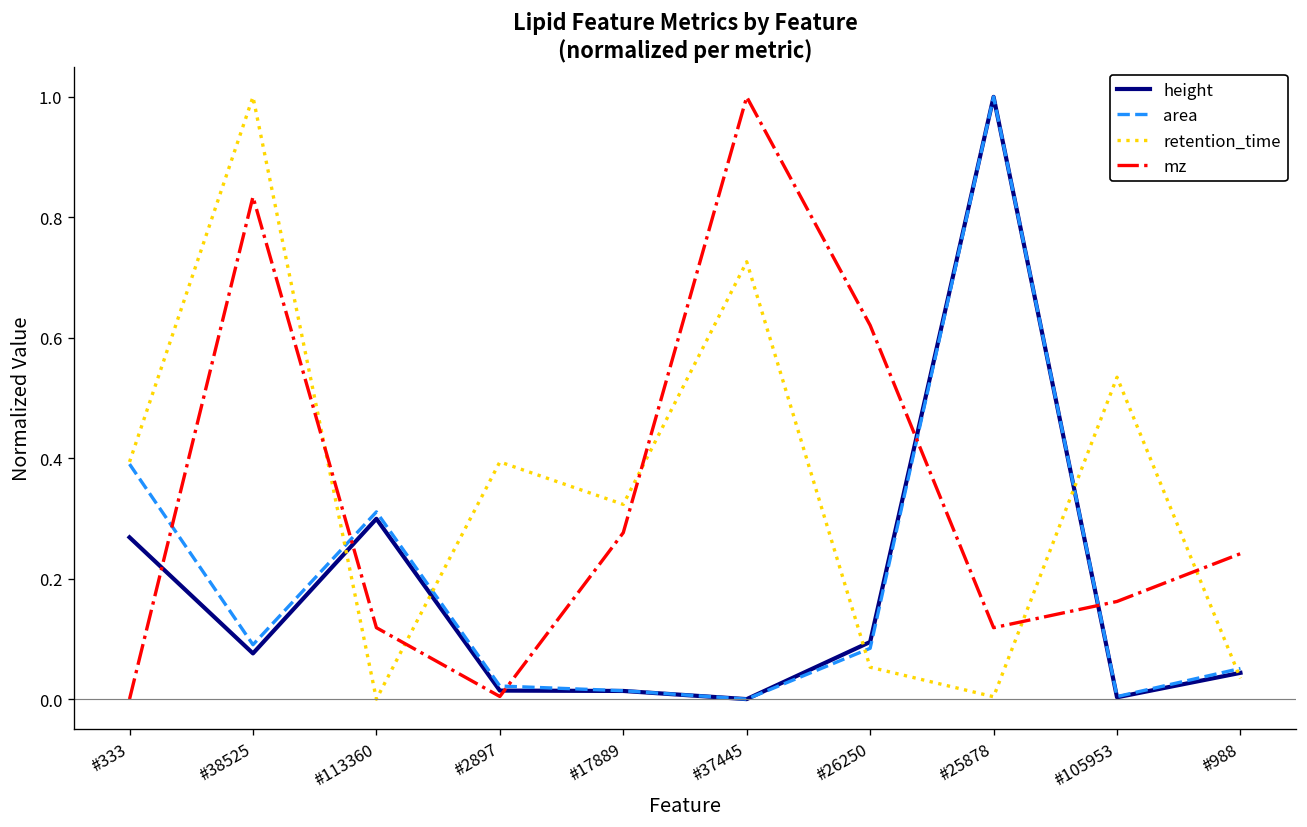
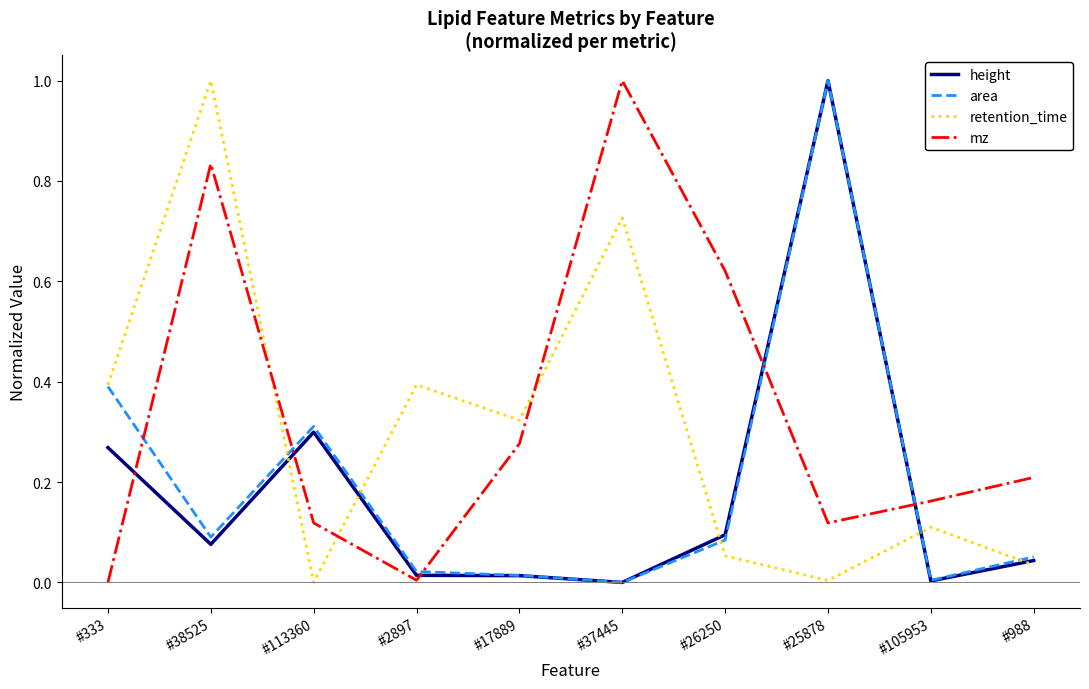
retention_time, #105953: 0.53 -> 0.11
mz, #988: 0.24 -> 0.21
